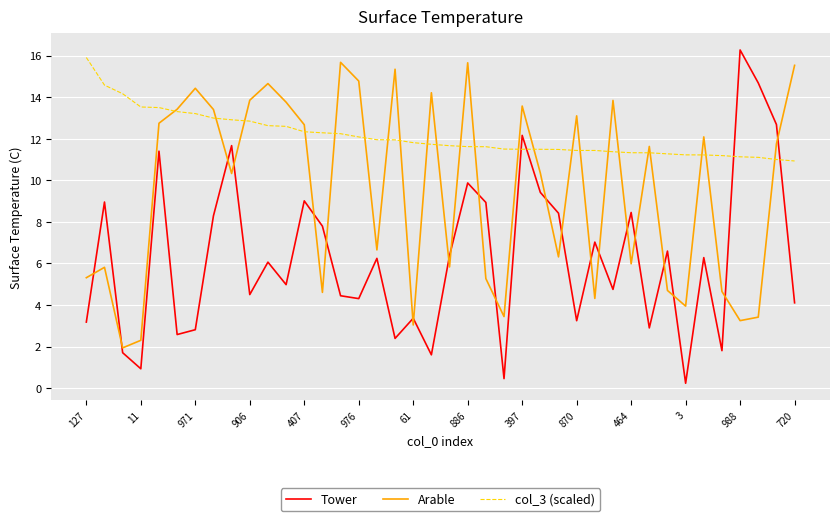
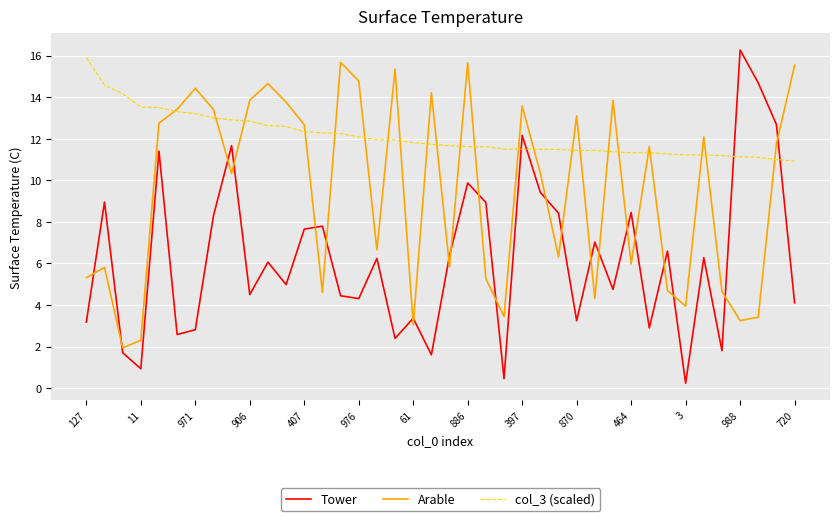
Tower, 407: 9.0 -> 7.7
